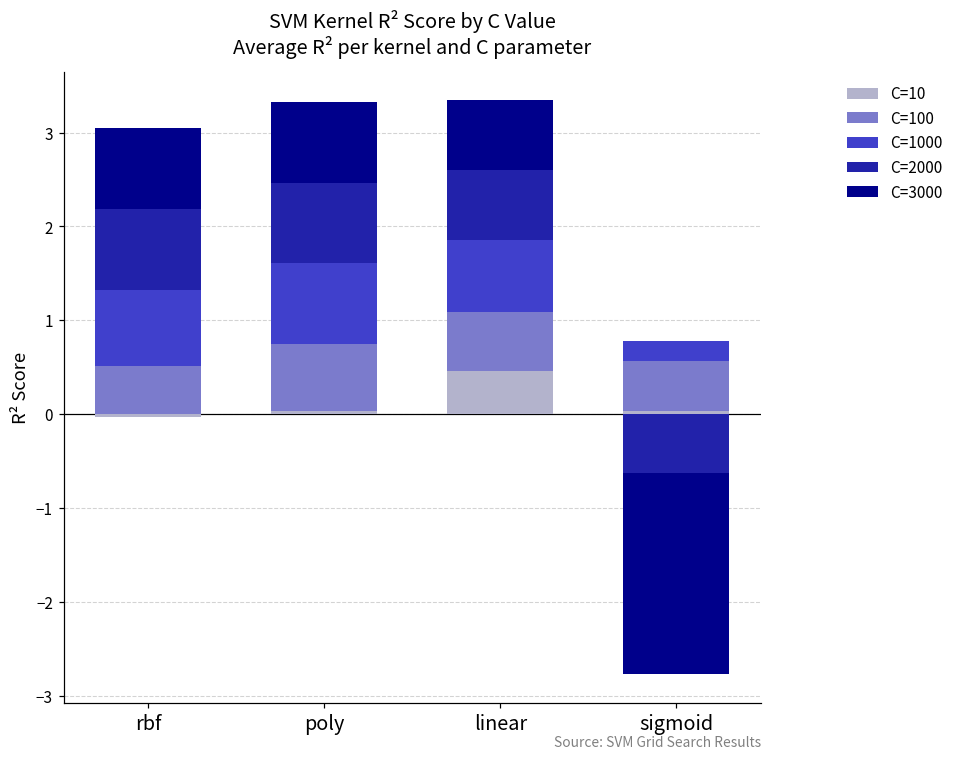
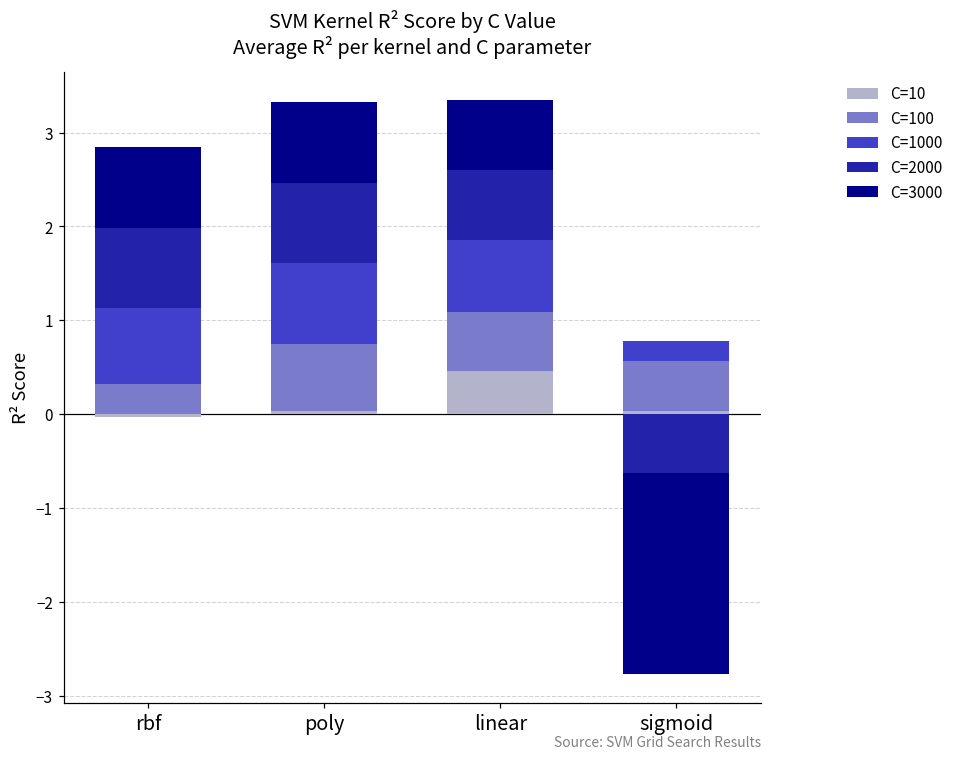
C=100, rbf: 0.5 -> 0.3
